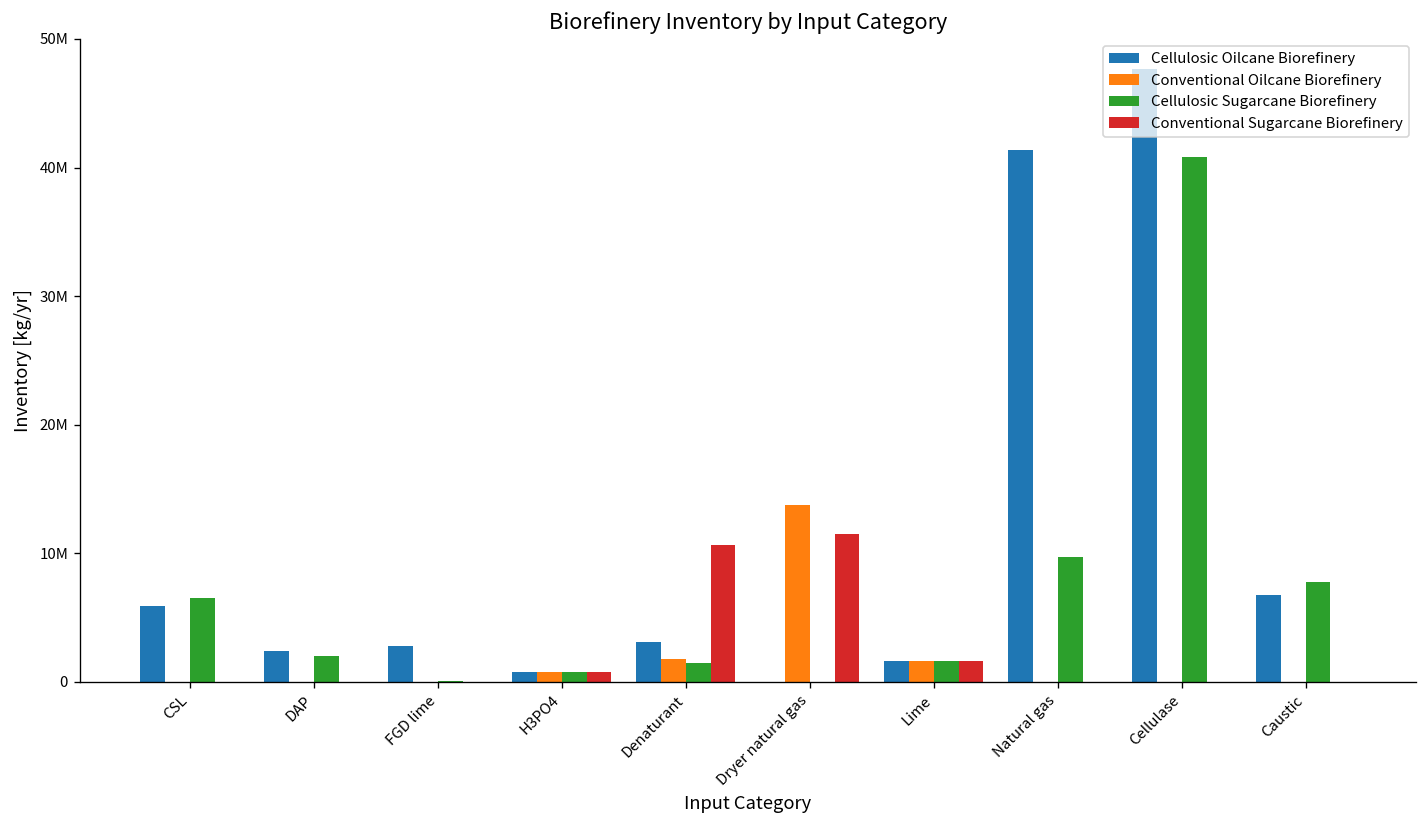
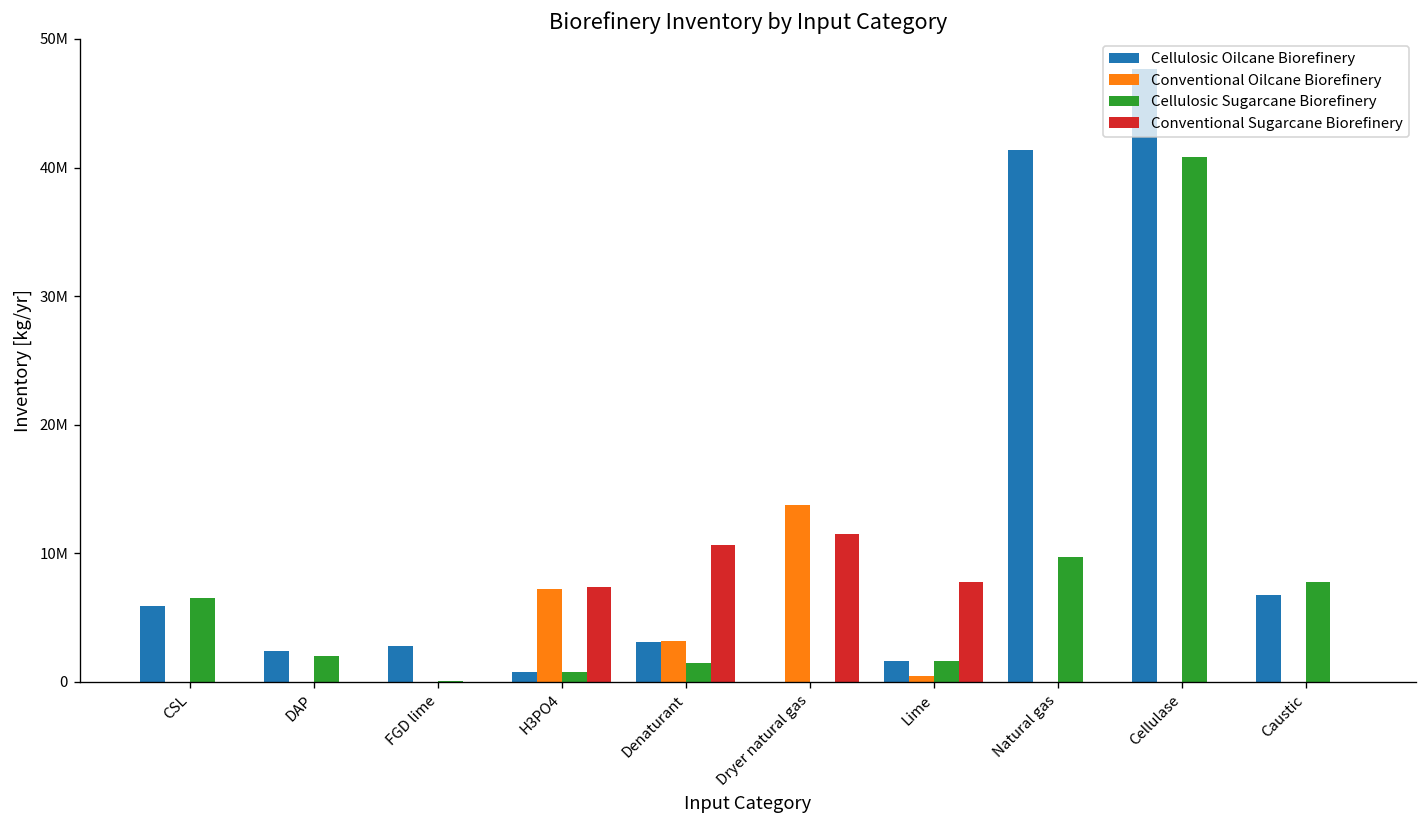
Conventional Oilcane Biorefinery, H3PO4: 800000 -> 7200000
Conventional Sugarcane Biorefinery, H3PO4: 800000 -> 7400000
Conventional Oilcane Biorefinery, Denaturant: 1800000 -> 3200000
Conventional Oilcane Biorefinery, Lime: 1600000 -> 500000
Conventional Sugarcane Biorefinery, Lime: 1600000 -> 7700000
